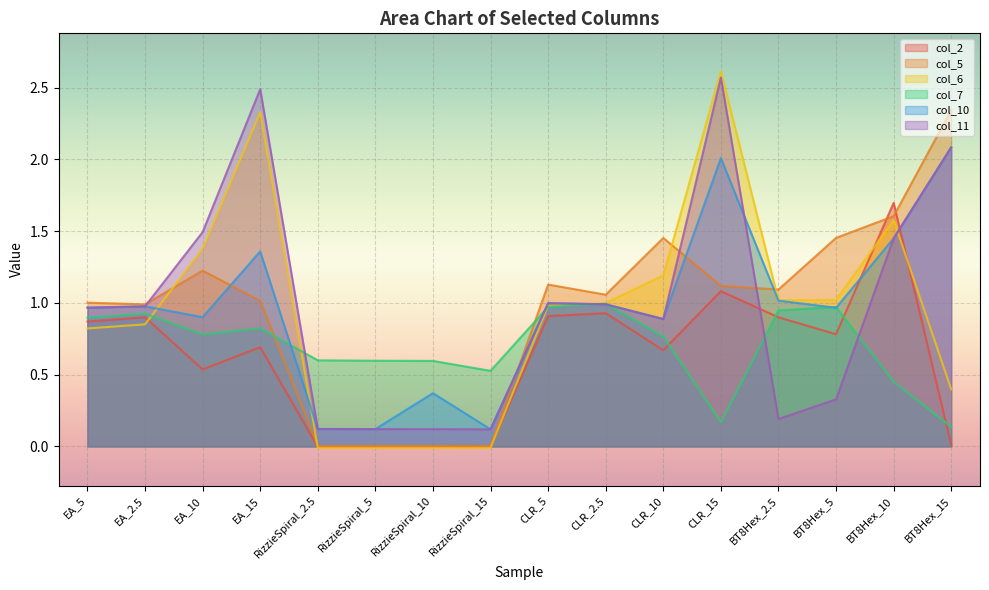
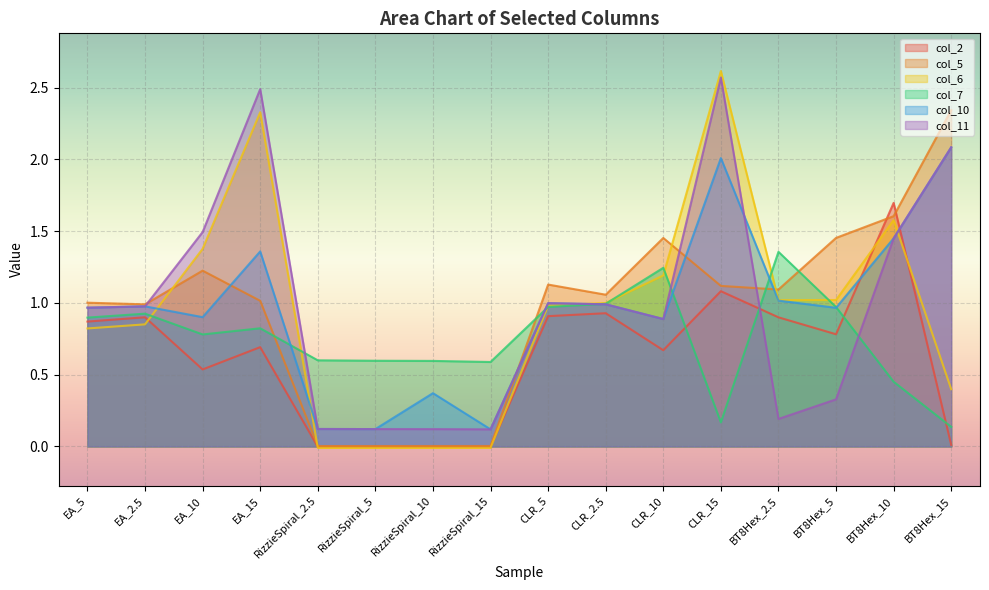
col_7, RizzieSpiral_15: 0.53 -> 0.59
col_7, CLR_10: 0.77 -> 1.24
col_7, BT8Hex_2.5: 0.95 -> 1.36
